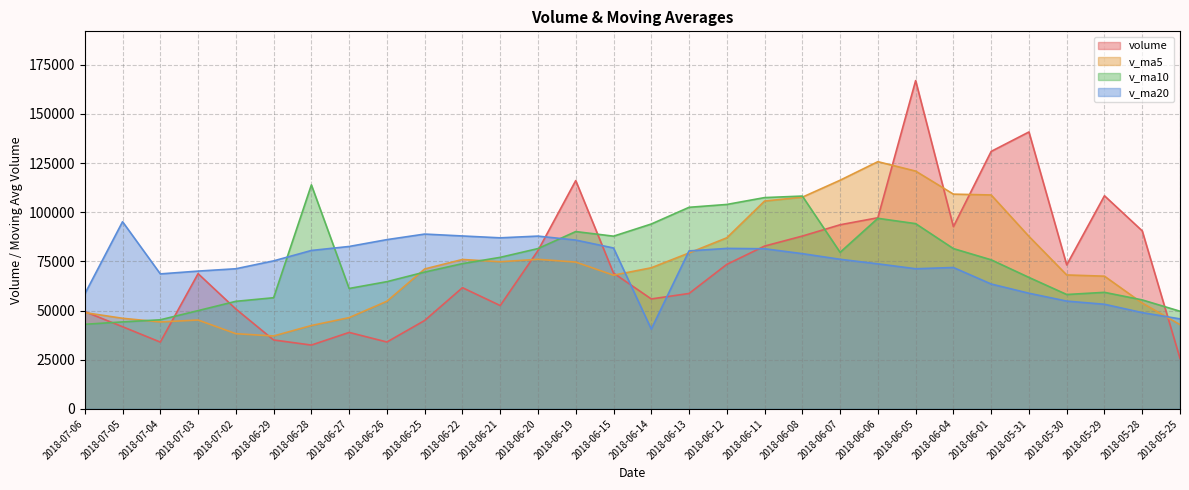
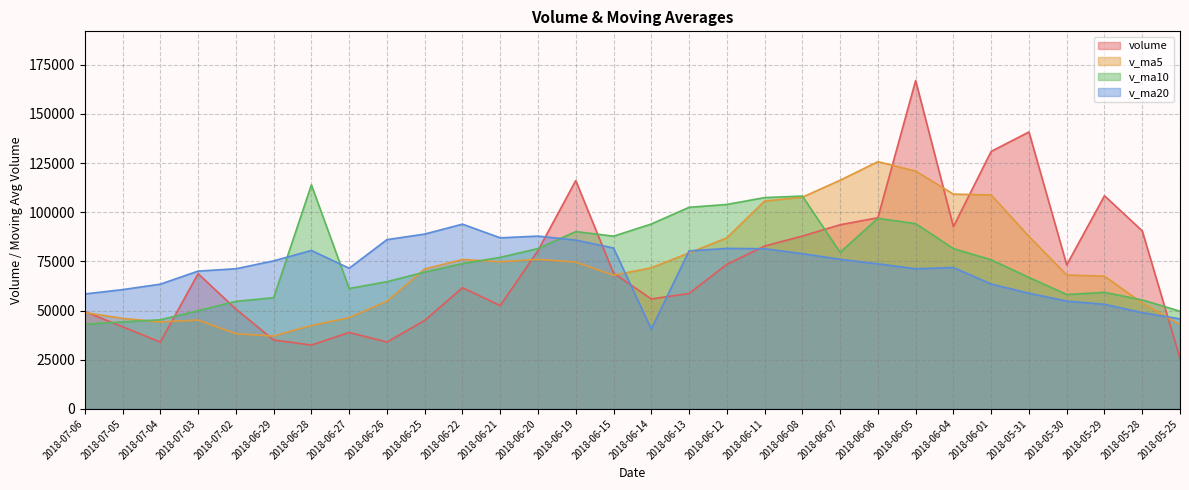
v_ma20, 2018-07-05: 95000 -> 61000
v_ma20, 2018-07-04: 69000 -> 63000
v_ma20, 2018-06-27: 83000 -> 72000
v_ma20, 2018-06-22: 88000 -> 94000
